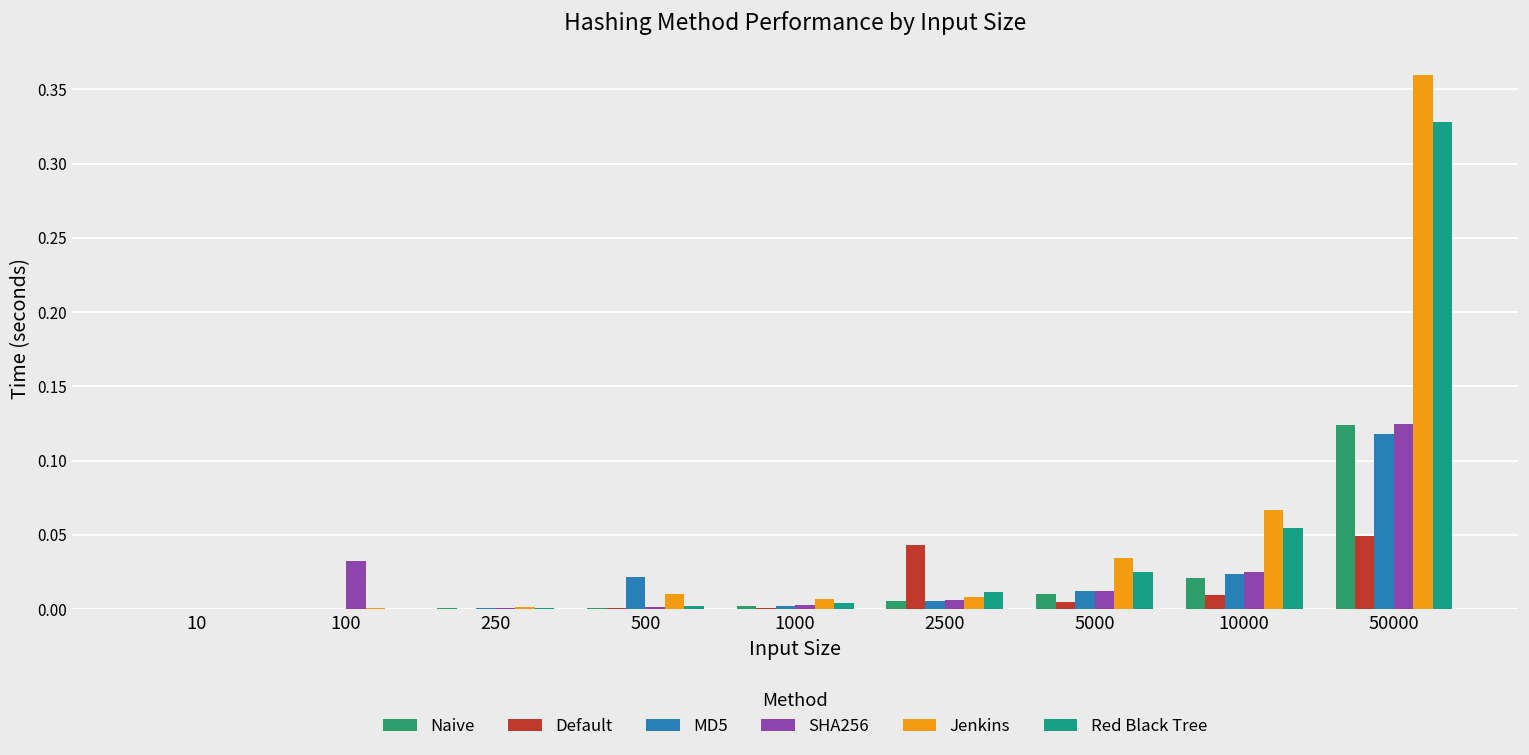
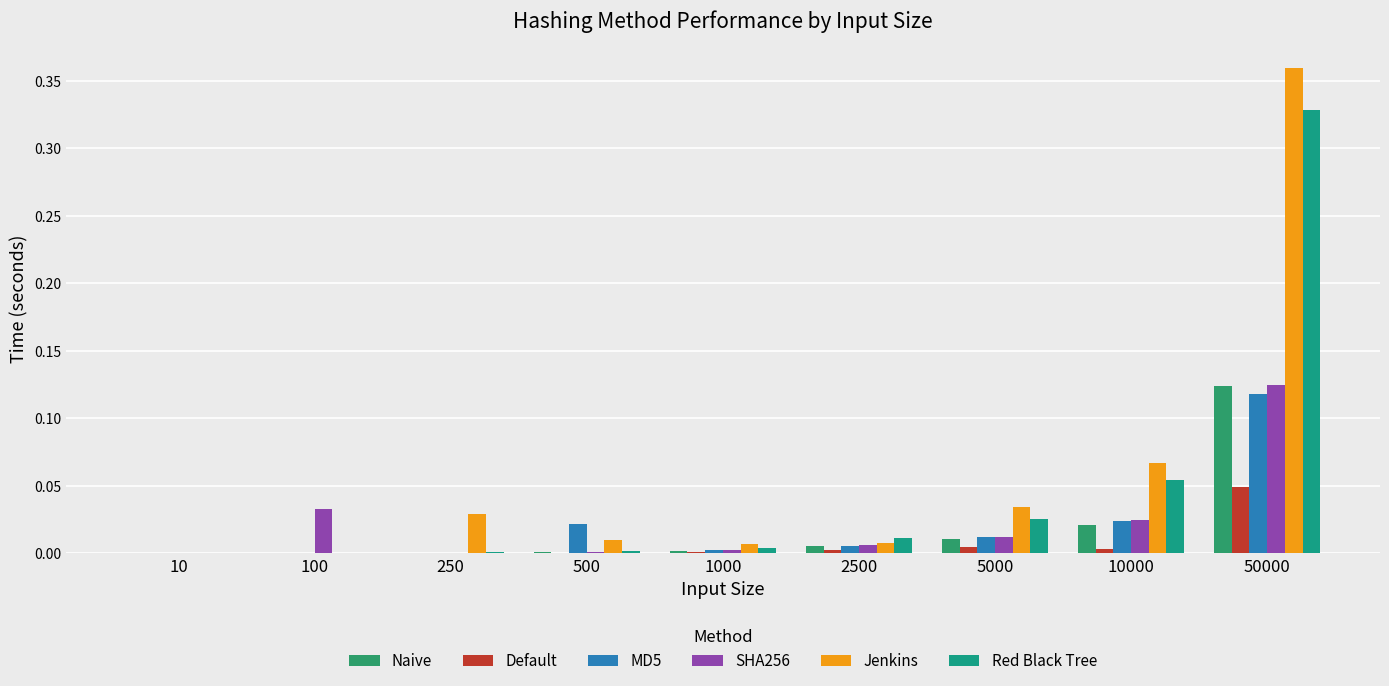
Jenkins, 250: 0.002 -> 0.029
Default, 2500: 0.043 -> 0.002
Default, 10000: 0.010 -> 0.003
